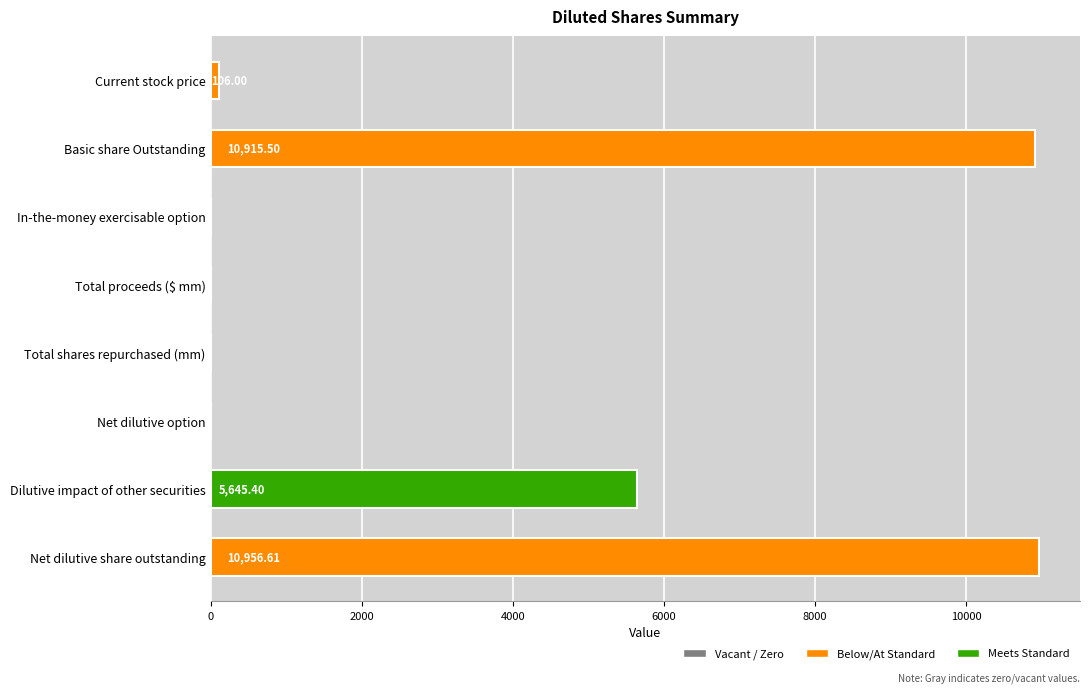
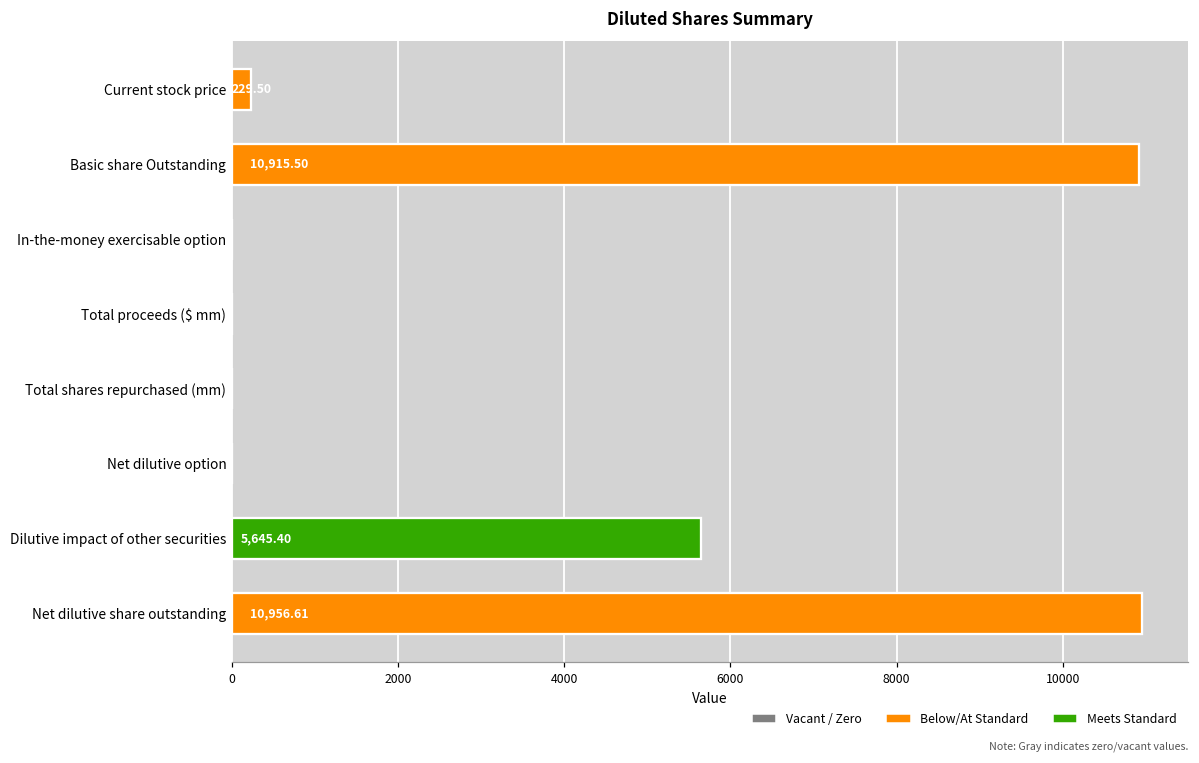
Current stock price: 100 -> 200
